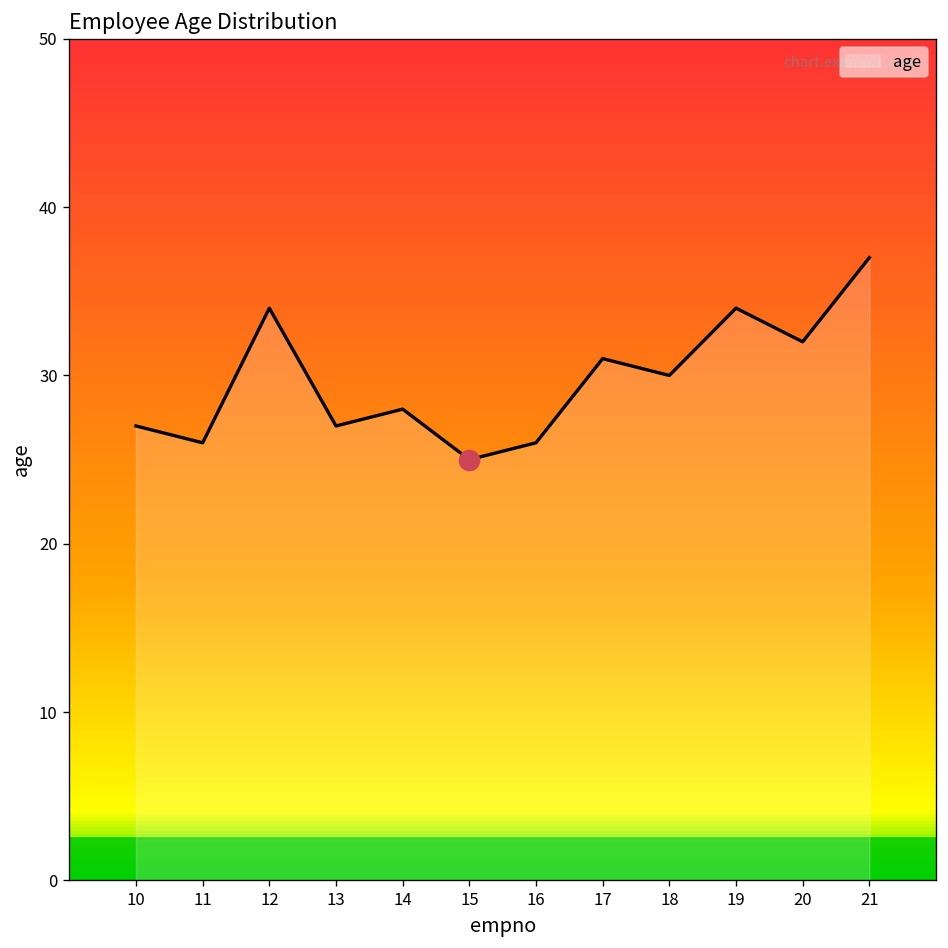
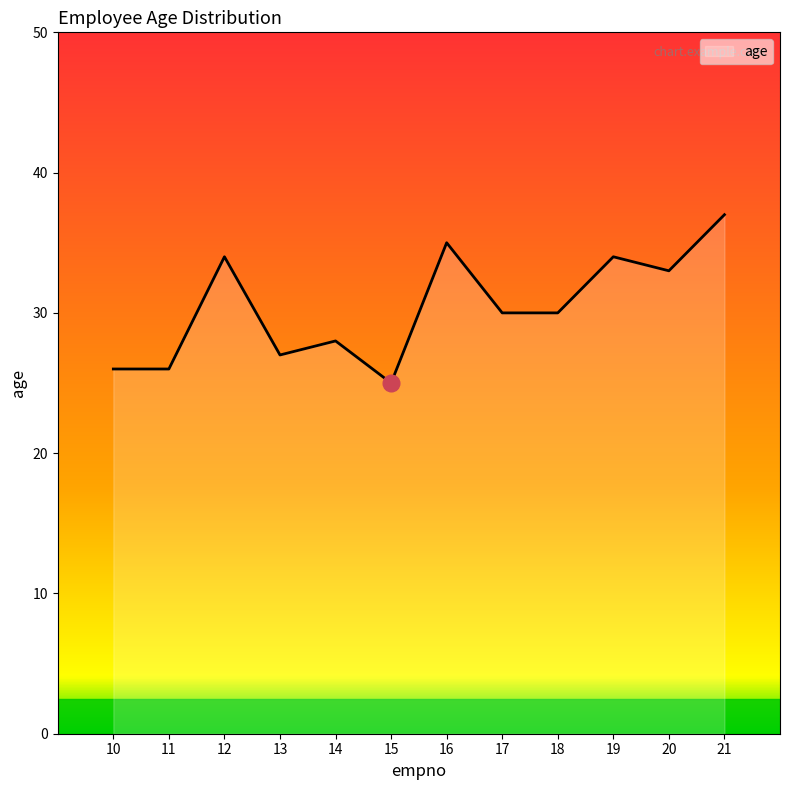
age, 10: 27 -> 26
age, 16: 26 -> 35
age, 17: 31 -> 30
age, 20: 32 -> 33
